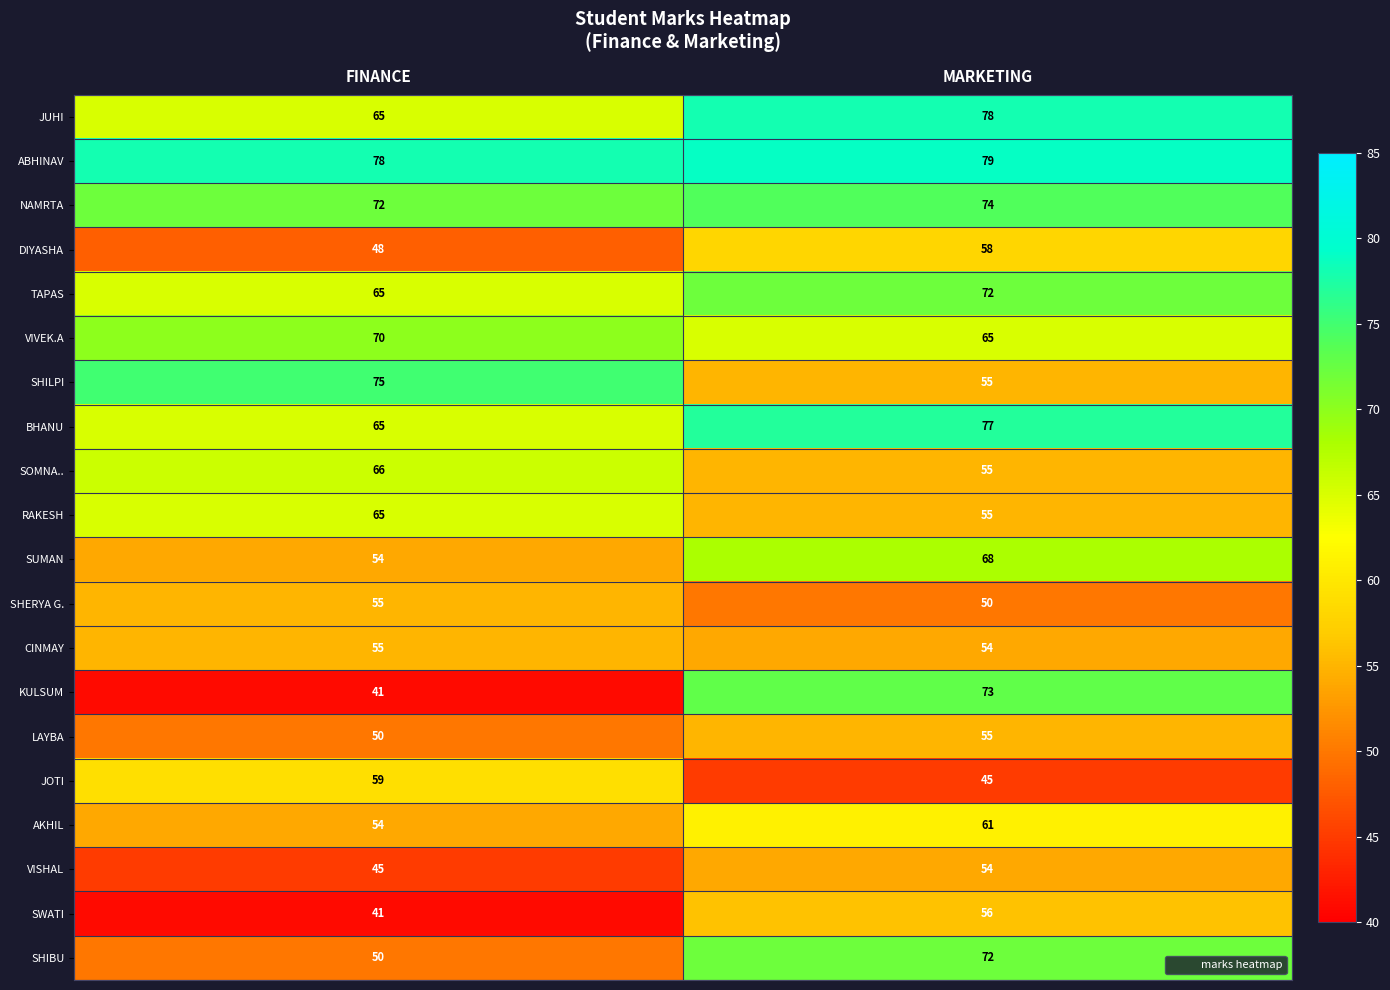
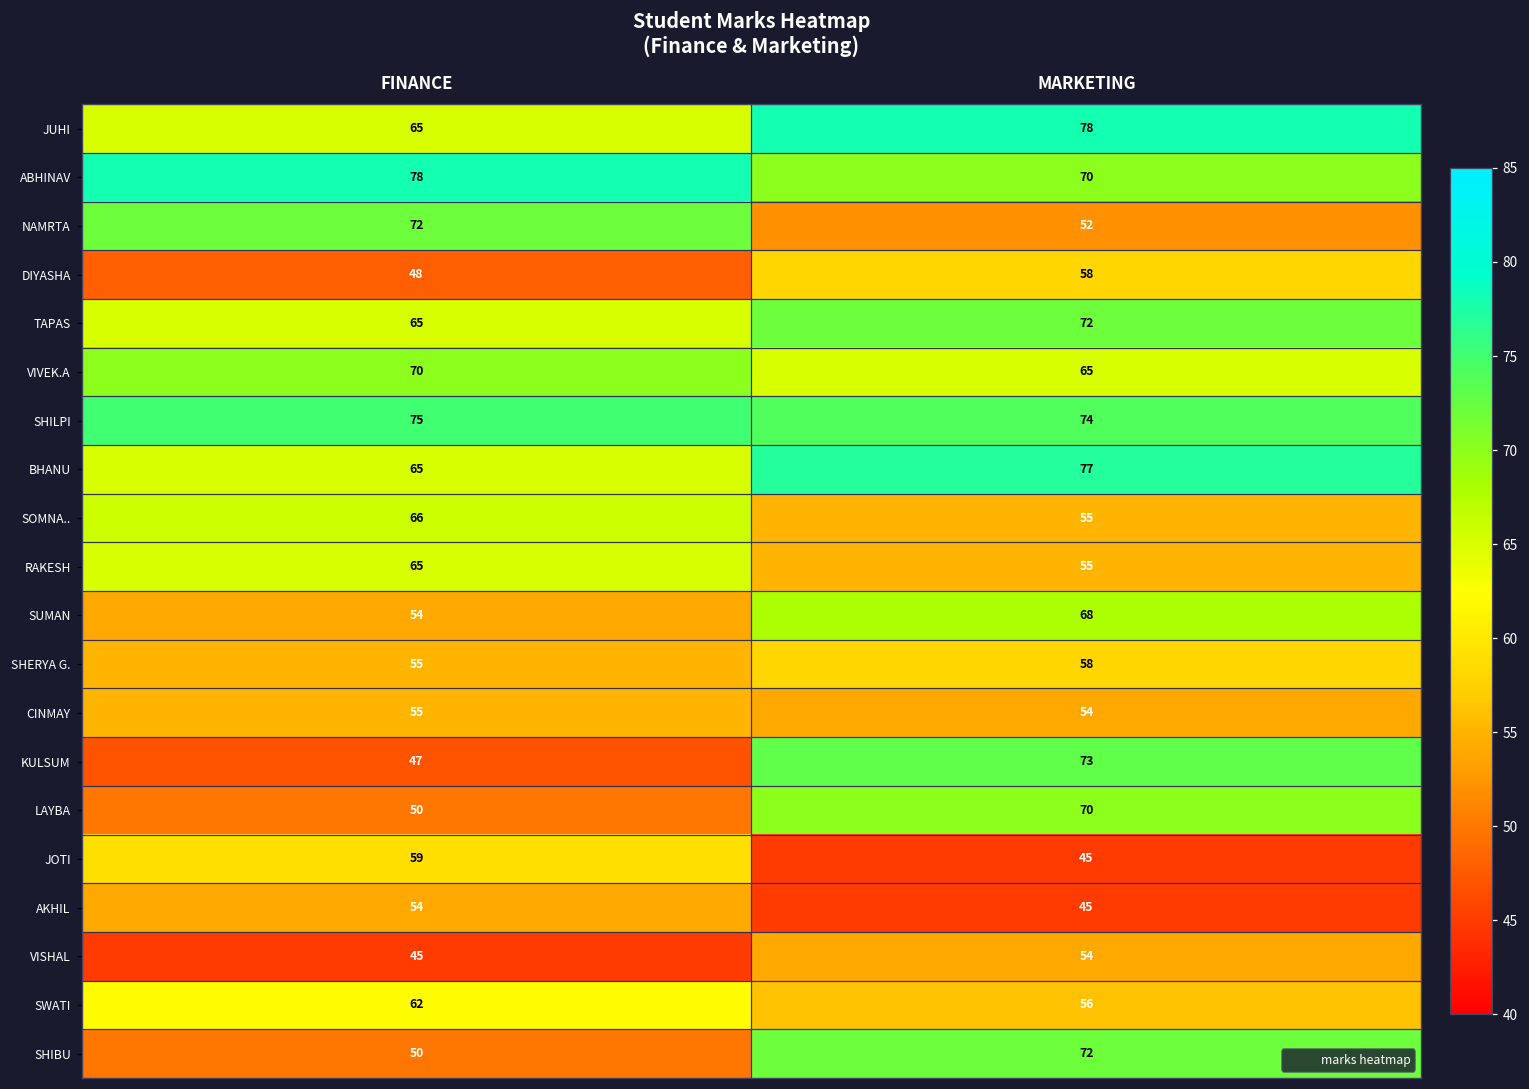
ABHINAV, MARKETING: 79 -> 70
NAMRTA, MARKETING: 74 -> 52
SHILPI, MARKETING: 55 -> 74
SHERYA G., MARKETING: 50 -> 58
KULSUM, FINANCE: 41 -> 47
LAYBA, MARKETING: 55 -> 70
AKHIL, MARKETING: 61 -> 45
SWATI, FINANCE: 41 -> 62
